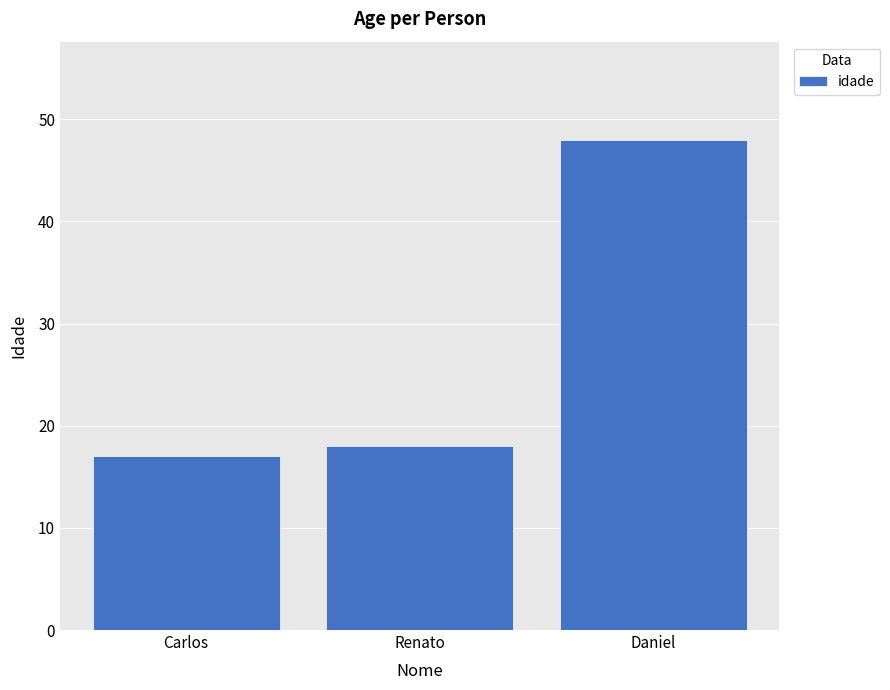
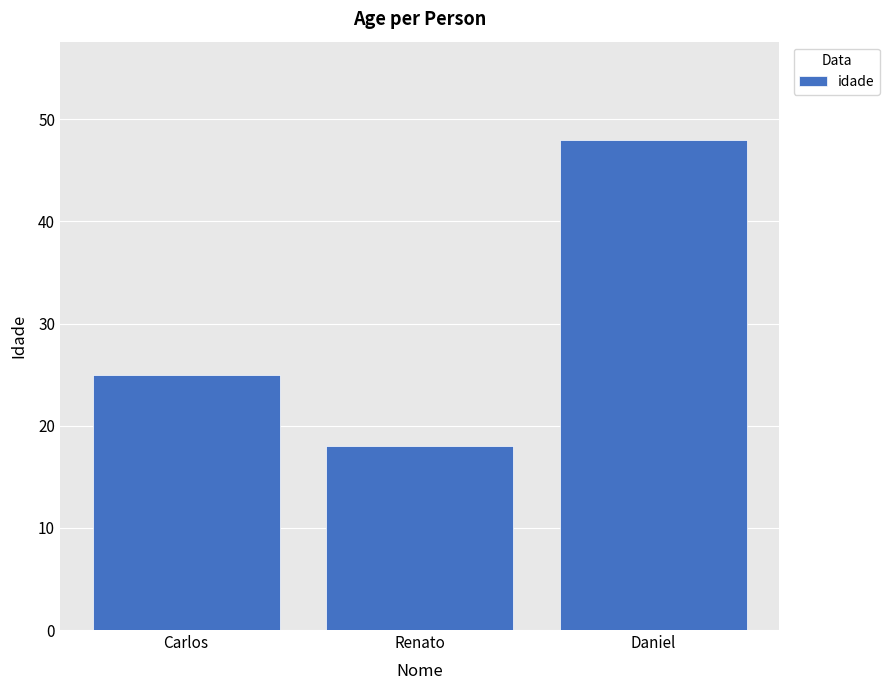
Carlos: 17 -> 25
